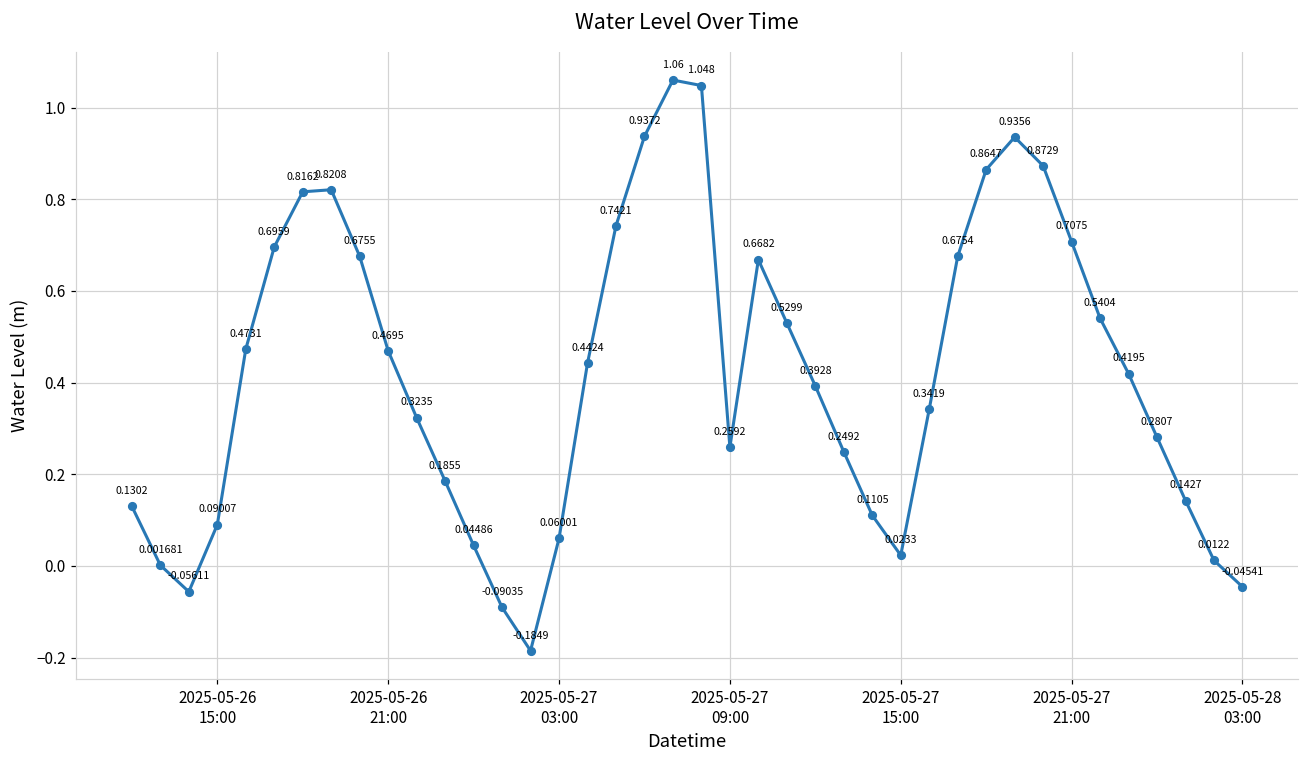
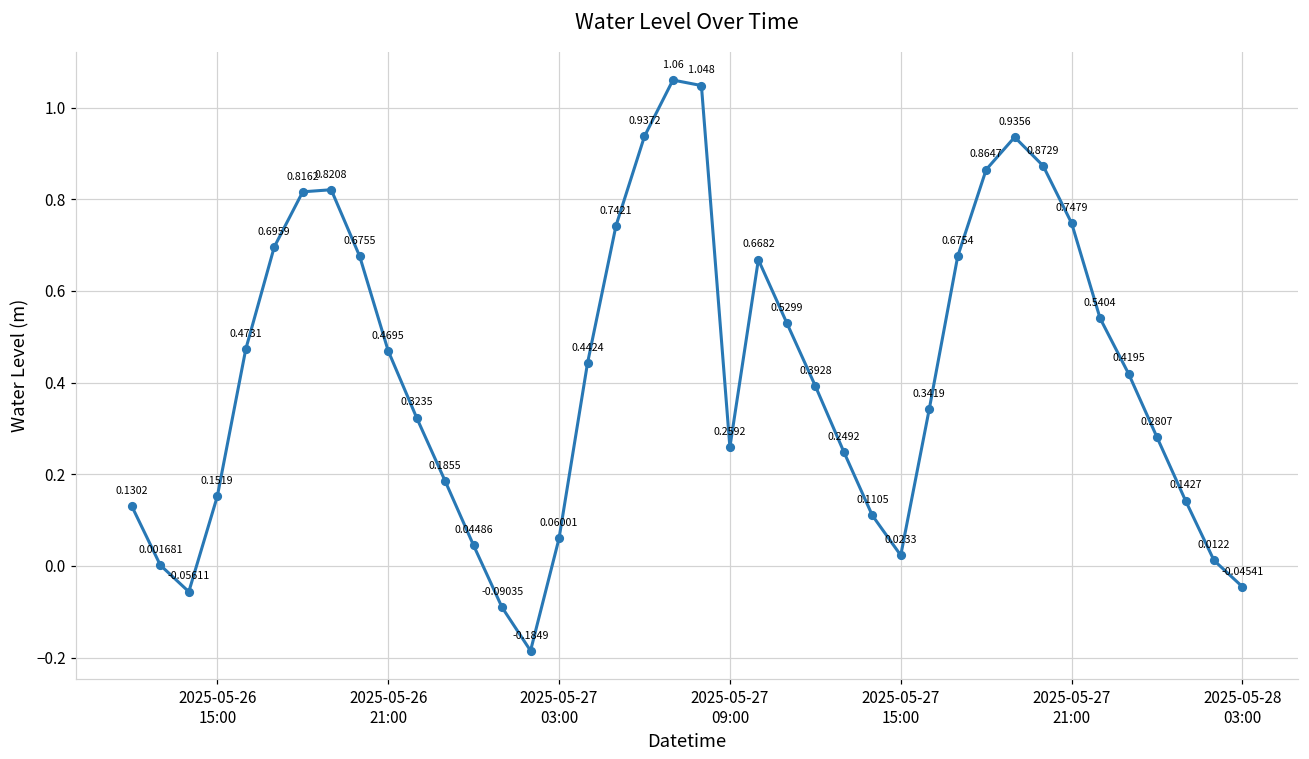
2025-05-26 15:00: 0.09007 -> 0.1519
2025-05-27 21:00: 0.7075 -> 0.7479
